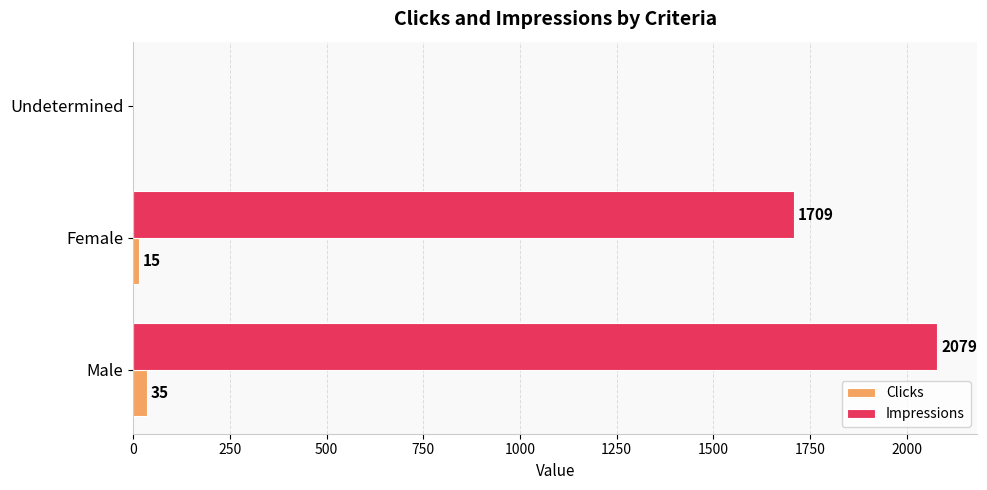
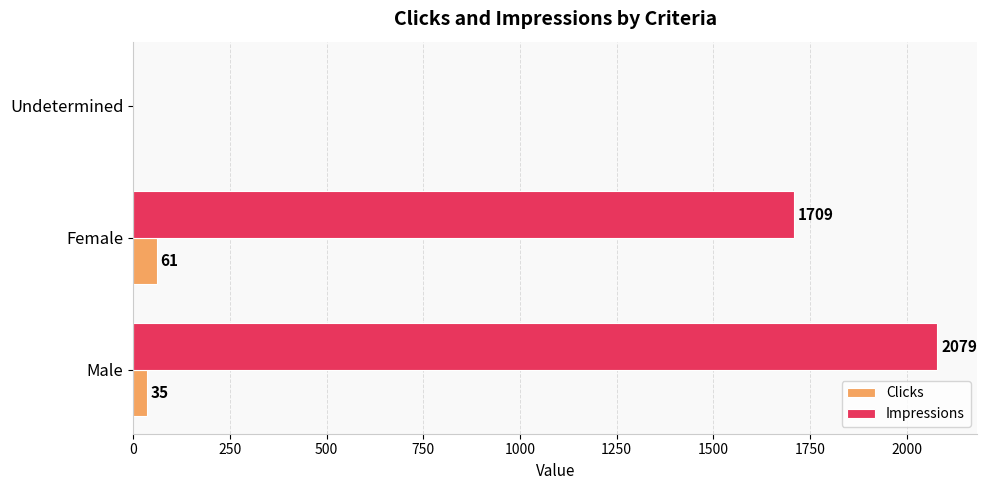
Clicks, Female: 15 -> 61
